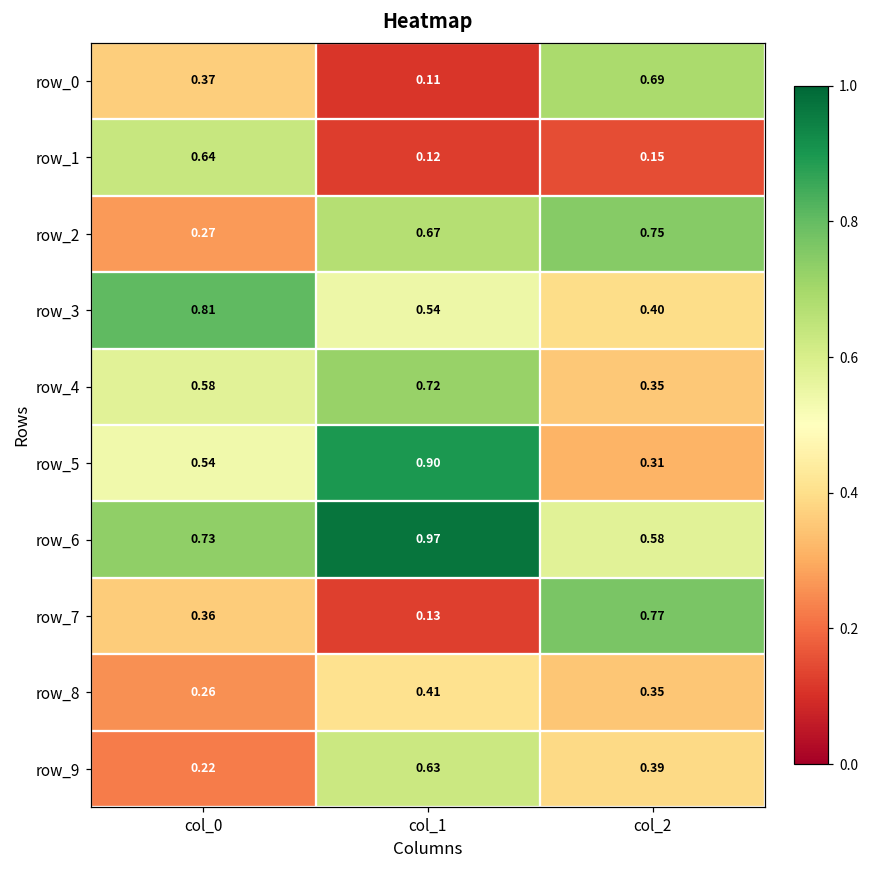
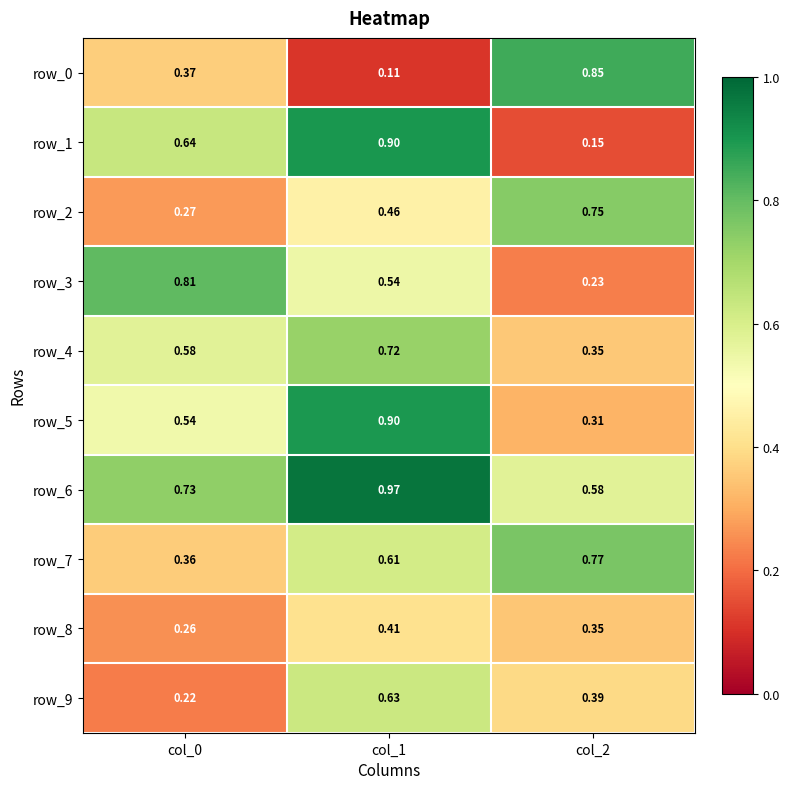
row_0, col_2: 0.69 -> 0.85
row_1, col_1: 0.12 -> 0.90
row_2, col_1: 0.67 -> 0.46
row_3, col_2: 0.40 -> 0.23
row_7, col_1: 0.13 -> 0.61
